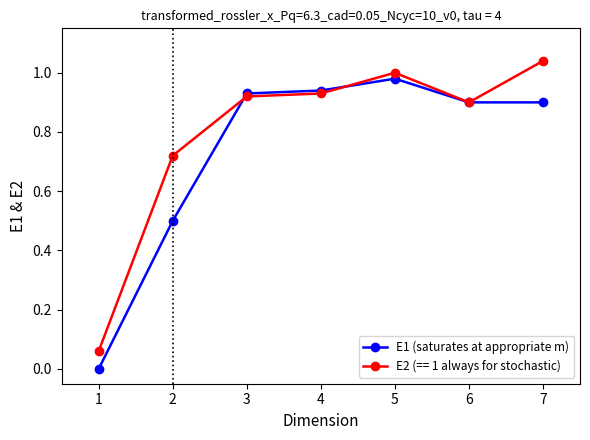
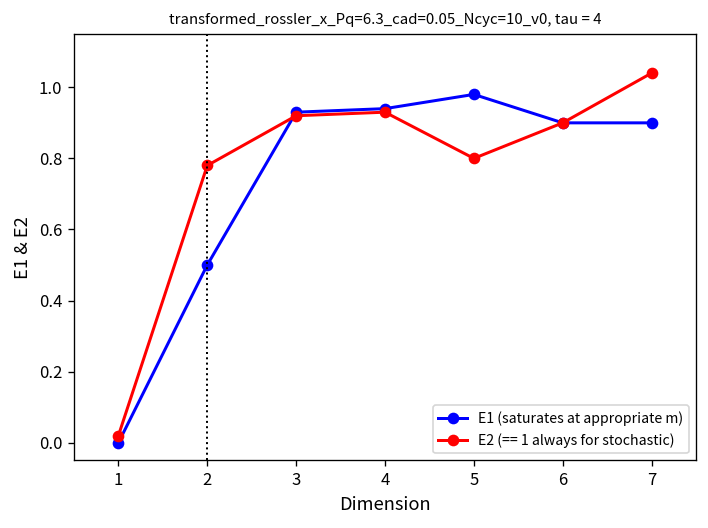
E2 (== 1 always for stochastic), 1: 0.06 -> 0.02
E2 (== 1 always for stochastic), 2: 0.72 -> 0.78
E2 (== 1 always for stochastic), 5: 1.0 -> 0.8
